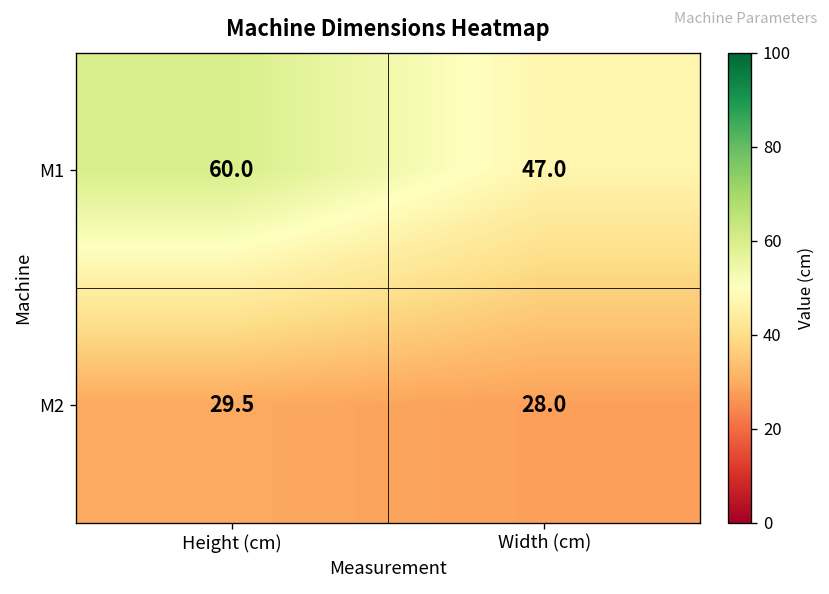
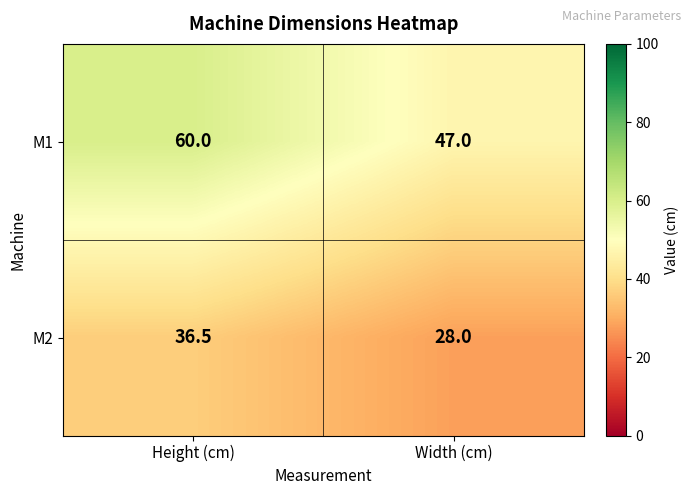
M2, Height (cm): 29.5 -> 36.5
